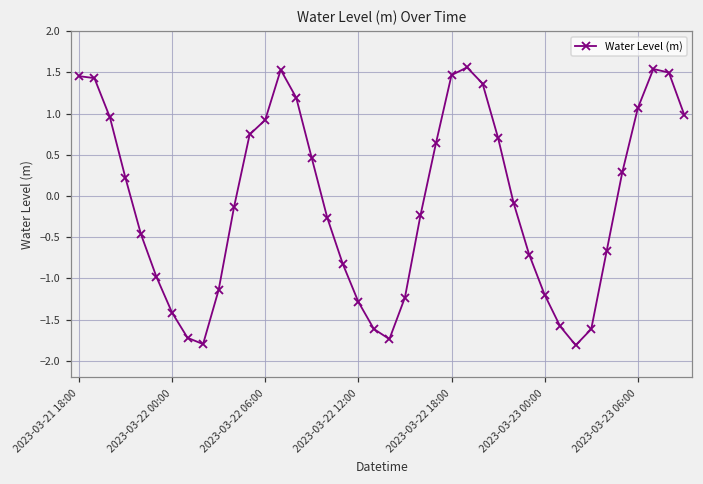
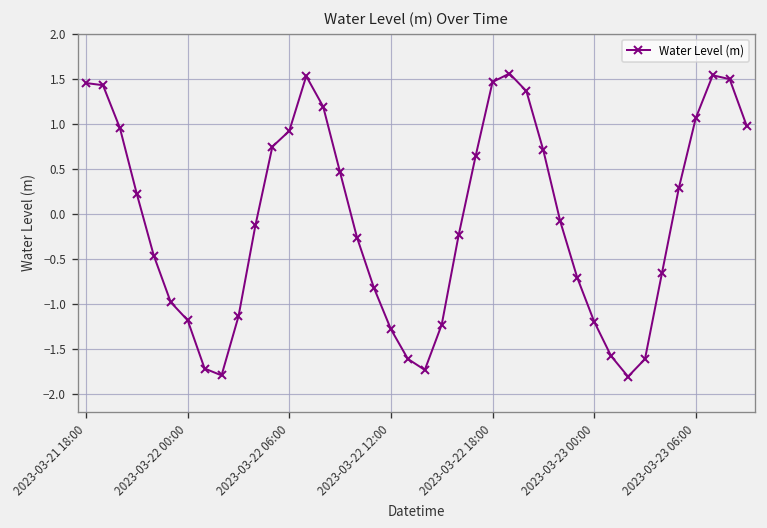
2023-03-22 00:00: -1.4 -> -1.2
